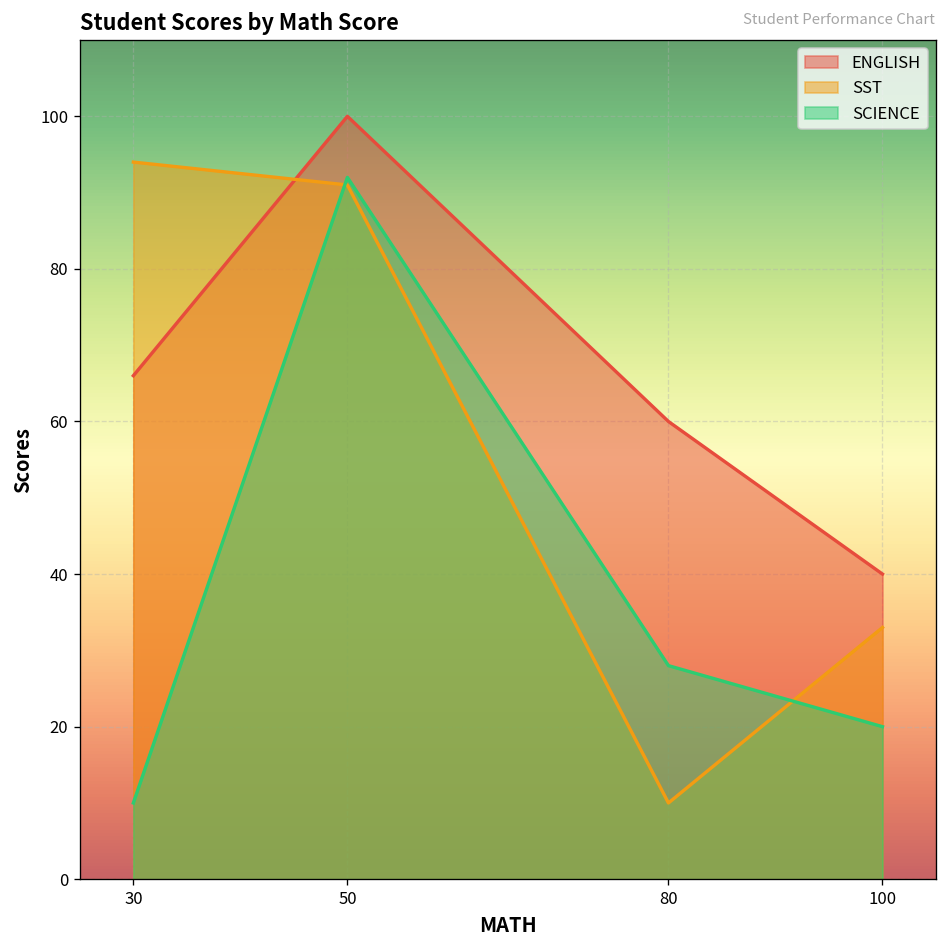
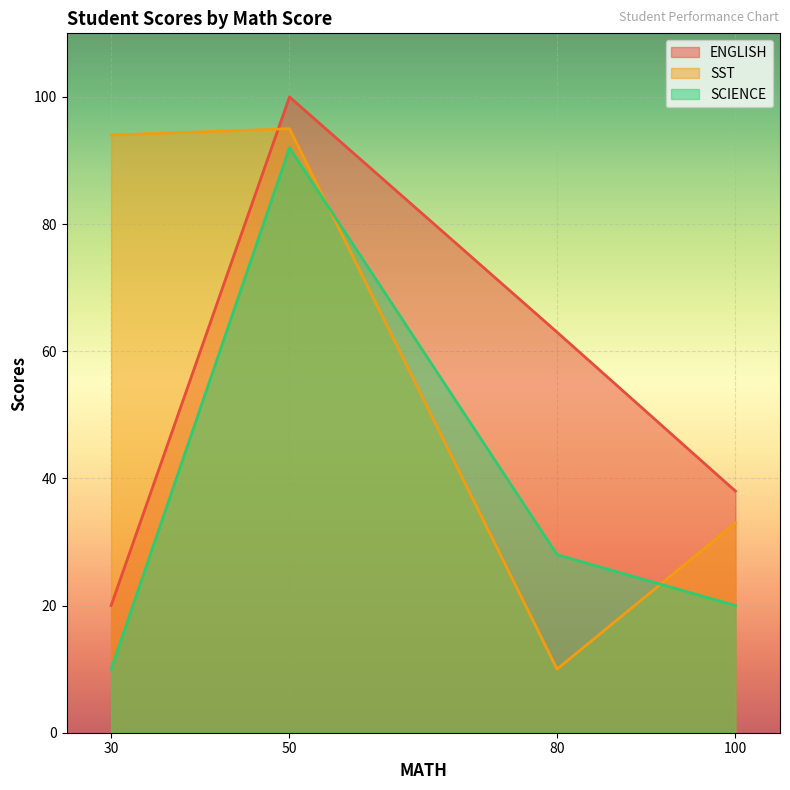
ENGLISH, 30: 66 -> 20
SST, 50: 91 -> 95
ENGLISH, 80: 60 -> 63
ENGLISH, 100: 40 -> 38
